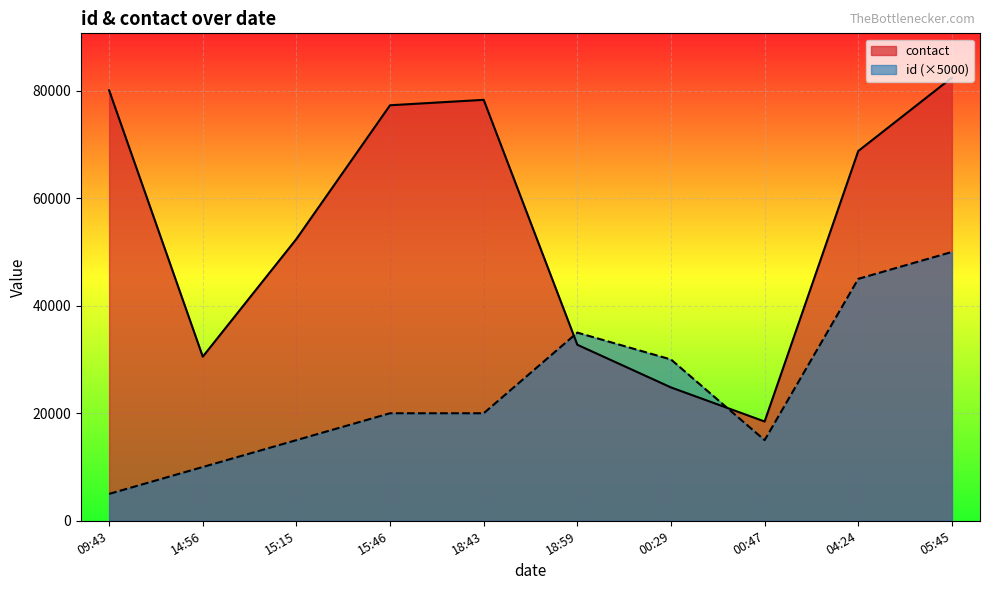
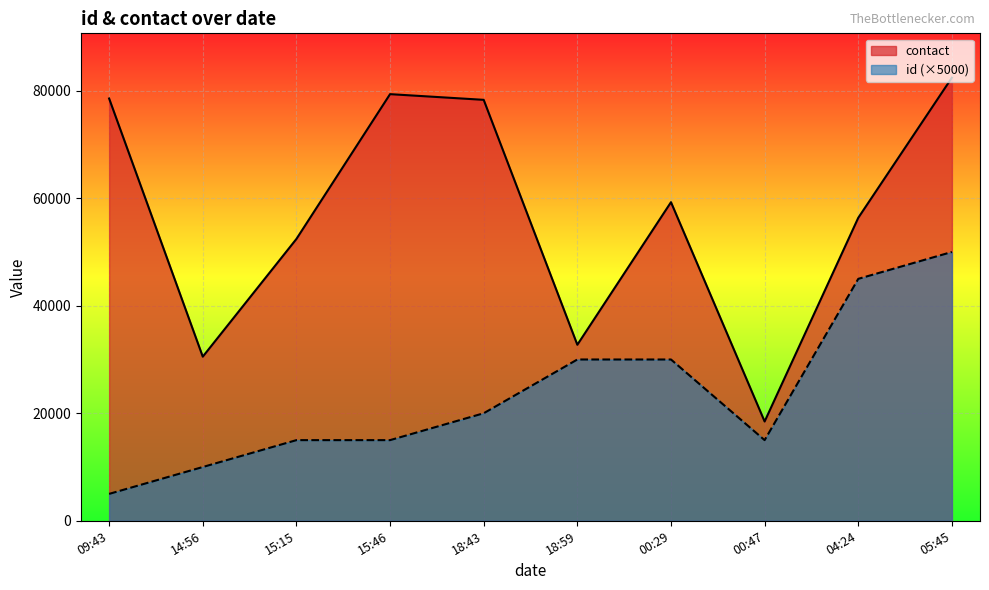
contact, 09:43: 80000 -> 79000
contact, 15:46: 77000 -> 79000
id (×5000), 15:46: 20000 -> 15000
id (×5000), 18:59: 35000 -> 30000
contact, 00:29: 25000 -> 59000
contact, 04:24: 69000 -> 56000
